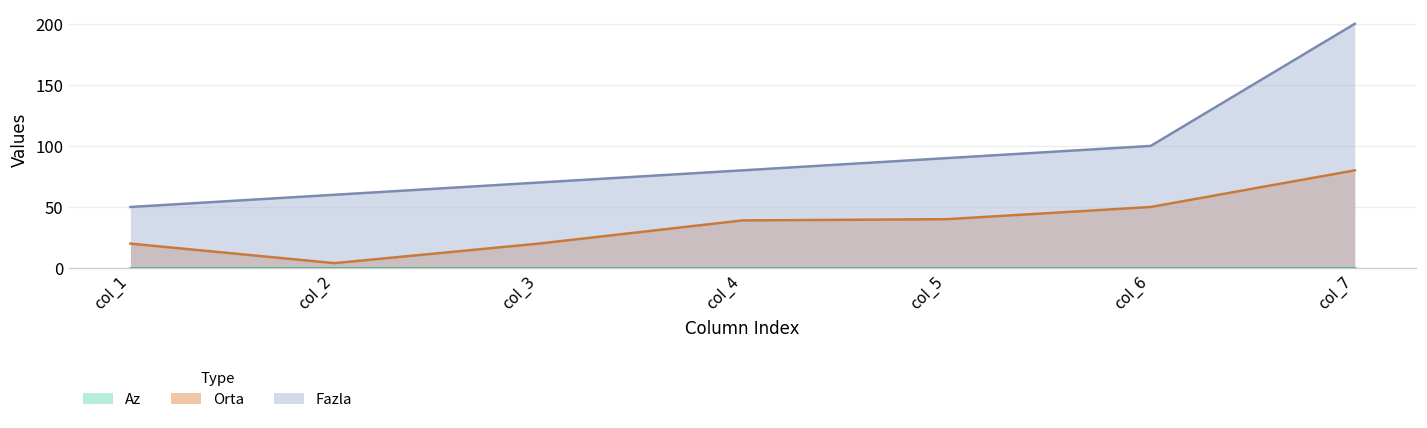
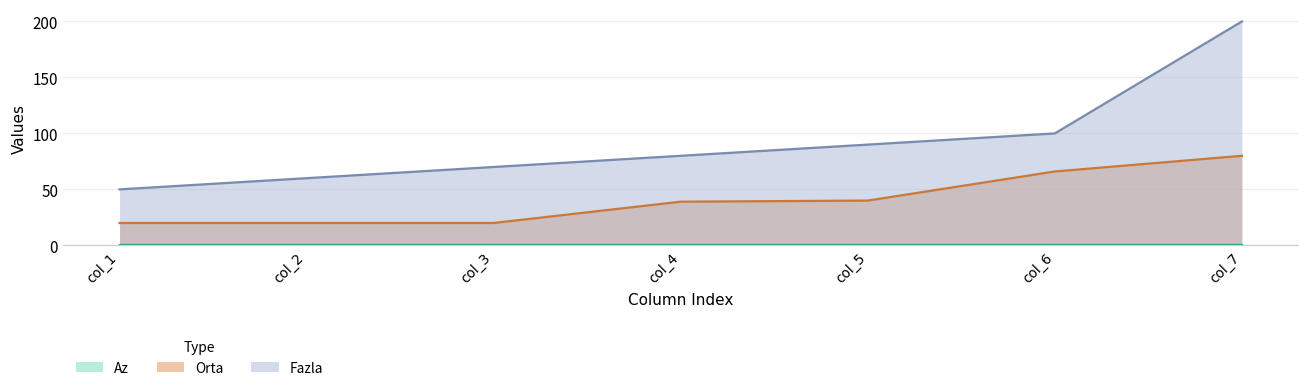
Orta, col_2: 4 -> 20
Orta, col_6: 50 -> 66
